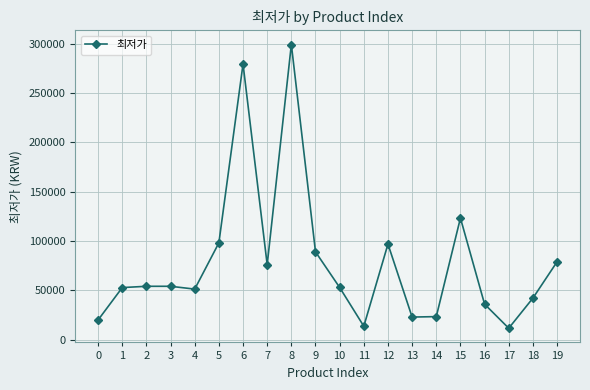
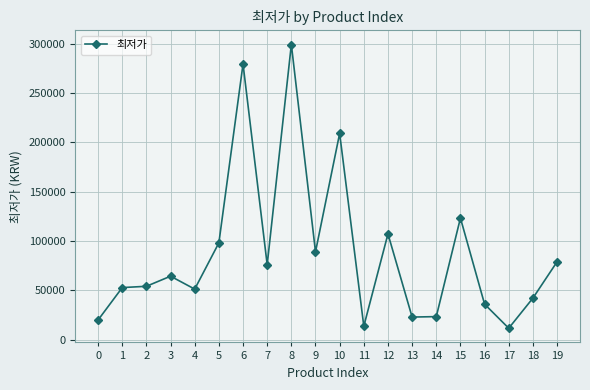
3: 50000 -> 60000
10: 50000 -> 210000
12: 100000 -> 110000
